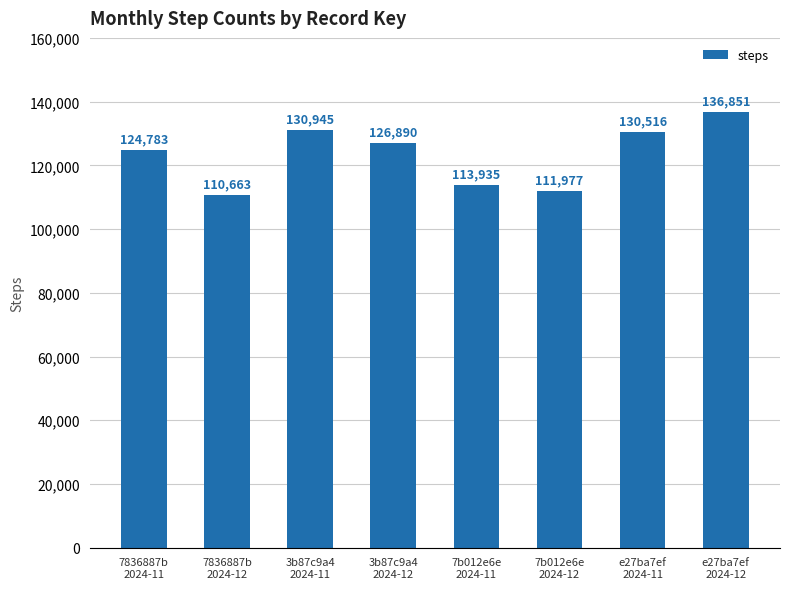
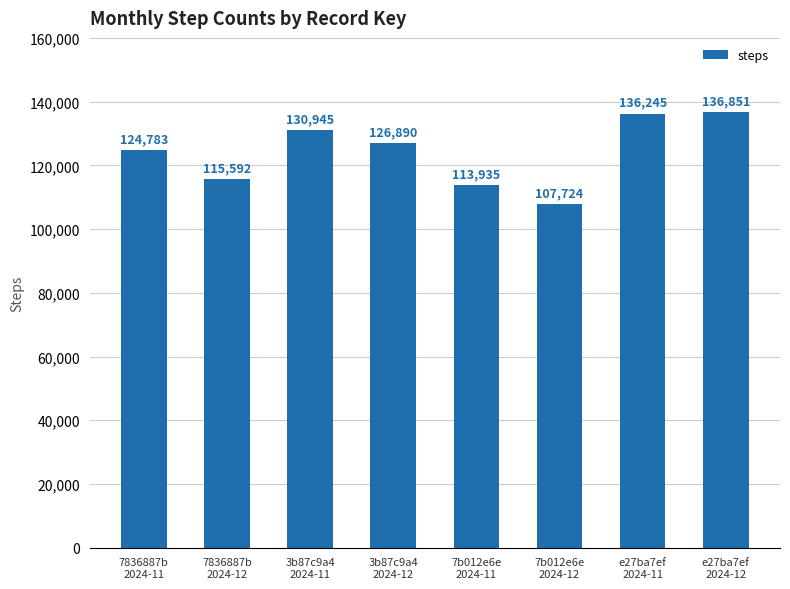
7836887b 2024-12: 110,663 -> 115,592
7b012e6e 2024-12: 111,977 -> 107,724
e27ba7ef 2024-11: 130,516 -> 136,245
